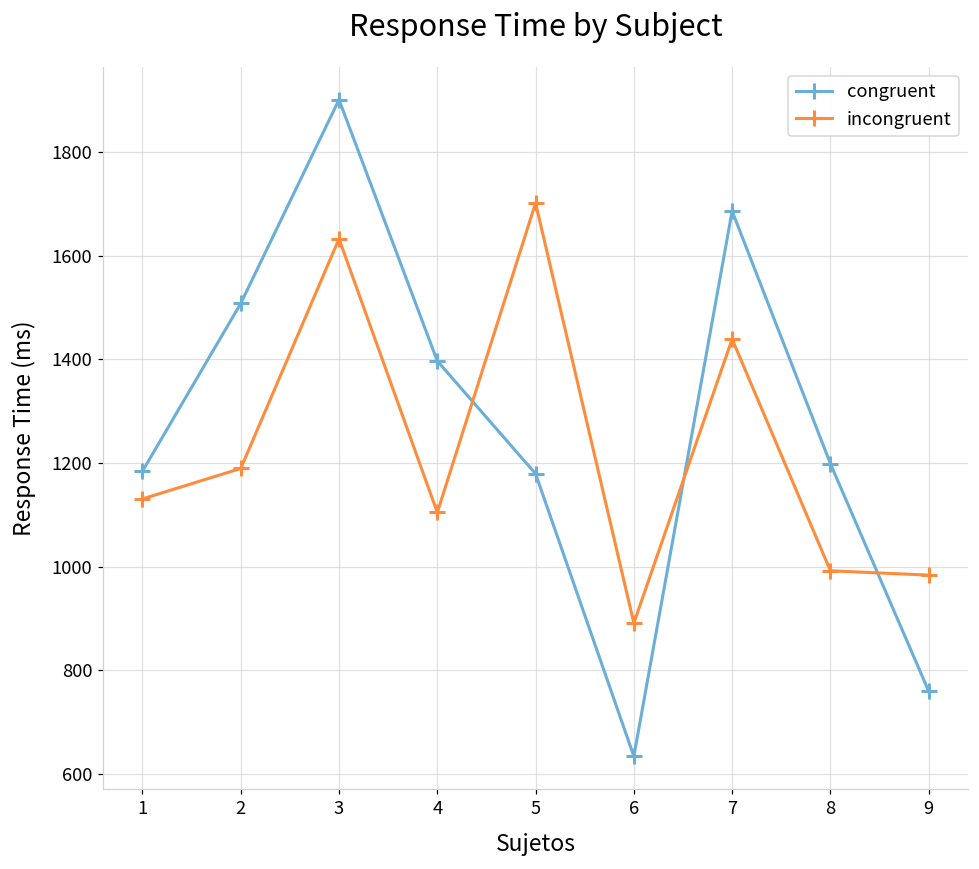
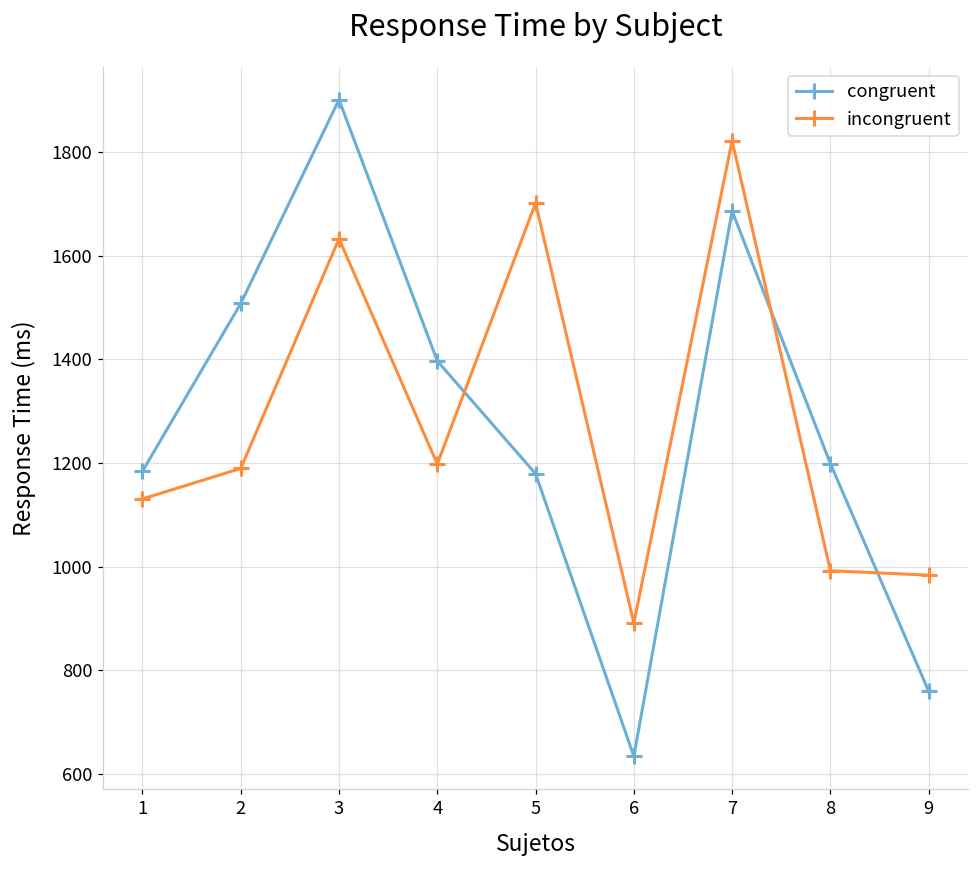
incongruent, 4: 1100 -> 1200
incongruent, 7: 1440 -> 1820
